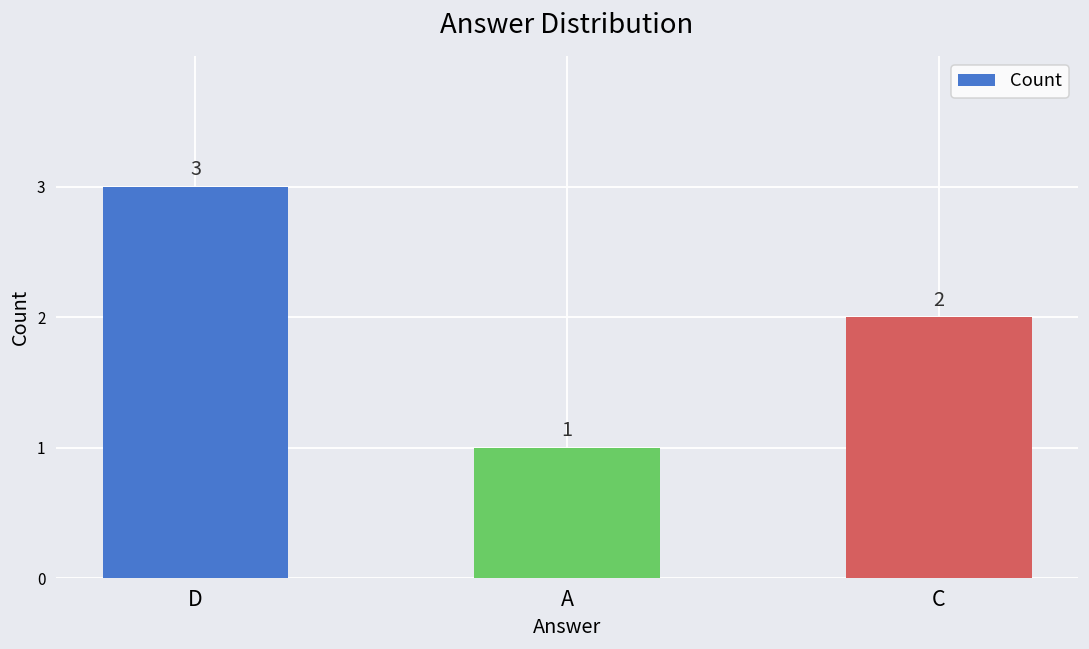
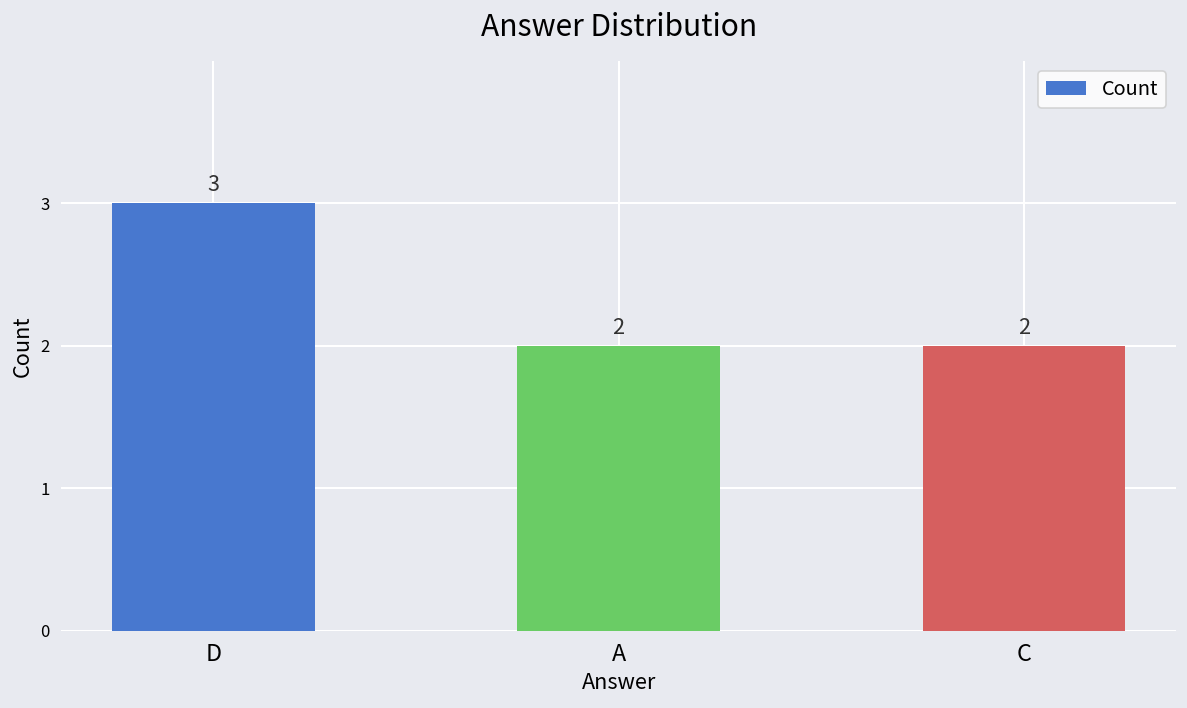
A: 1 -> 2
